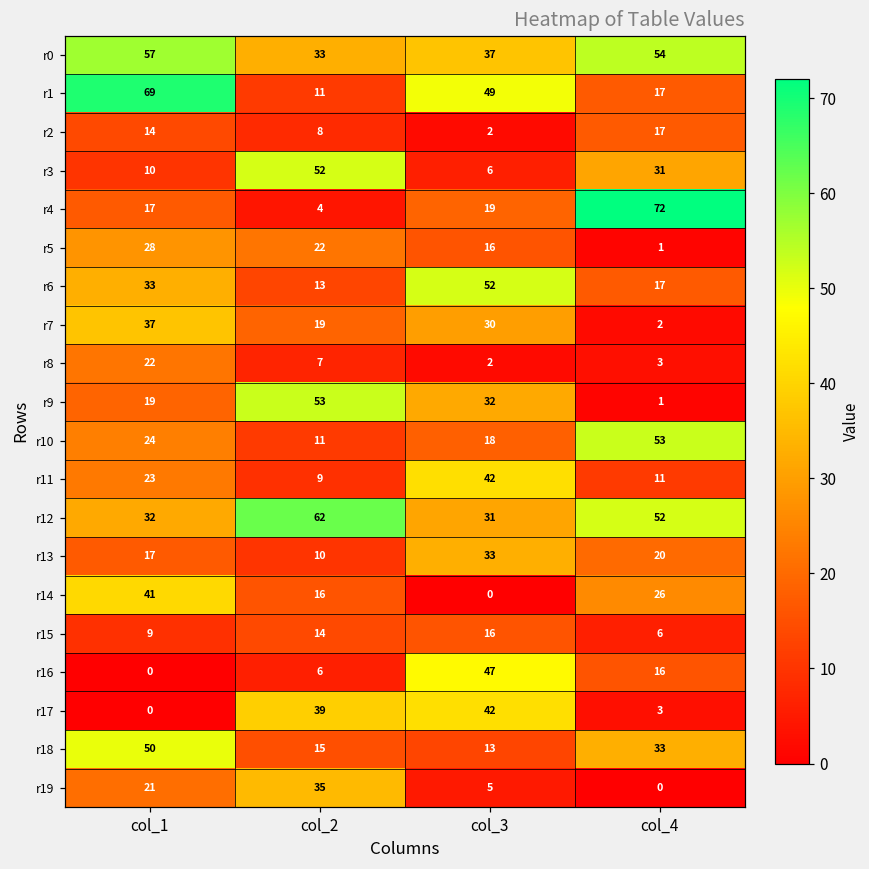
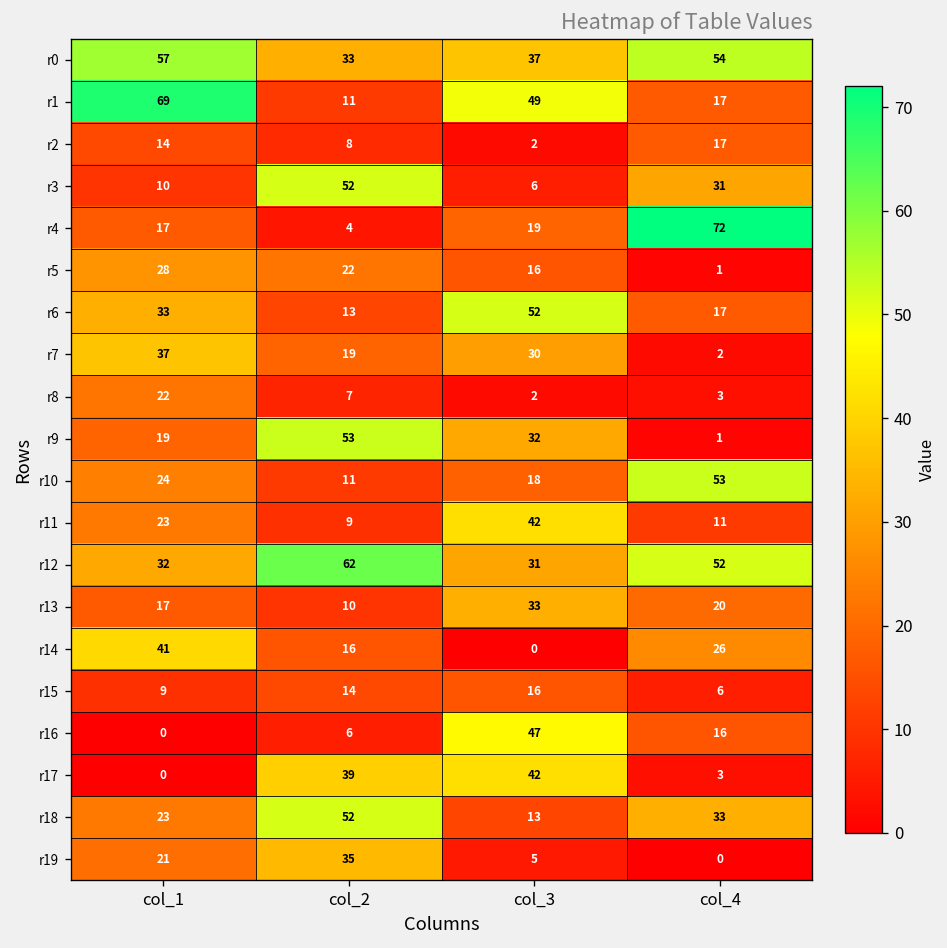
r18, col_1: 50 -> 23
r18, col_2: 15 -> 52
